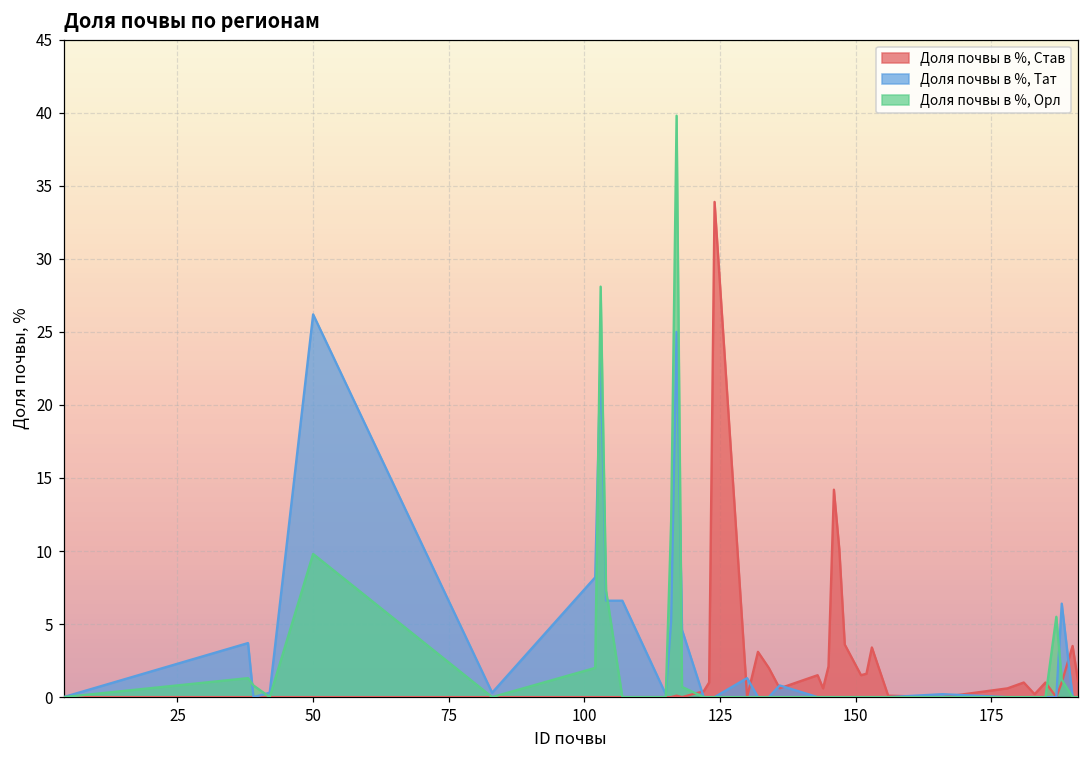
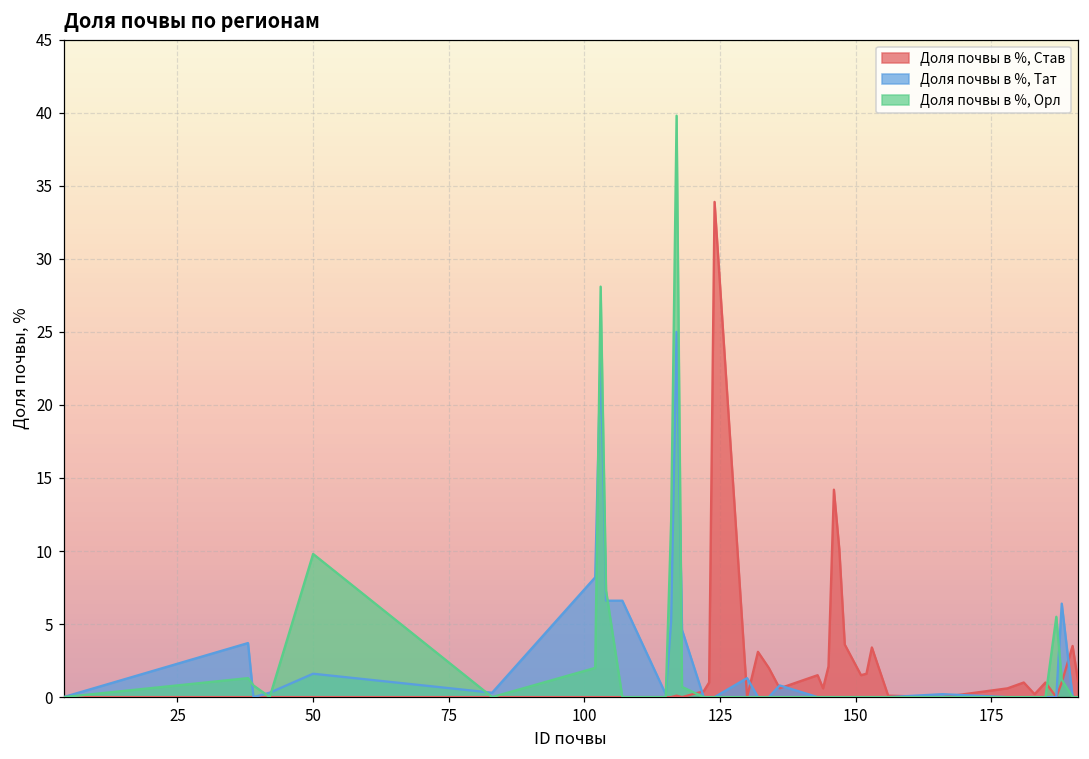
Доля почвы в %, Тат, 50: 26.2 -> 1.6
